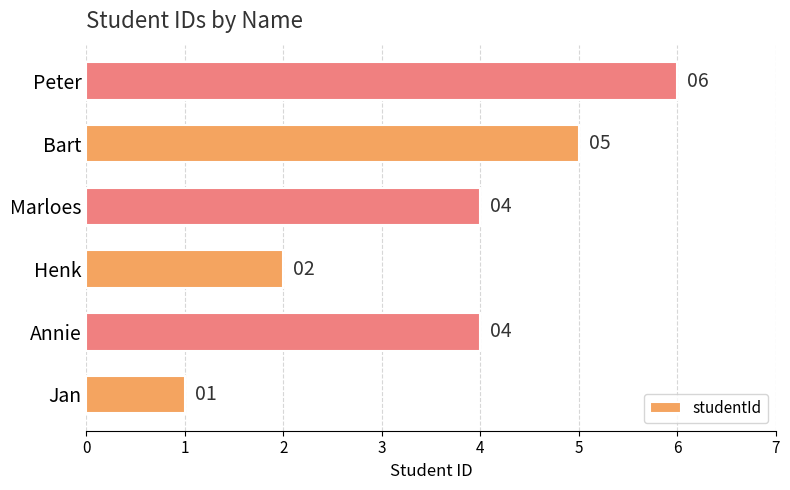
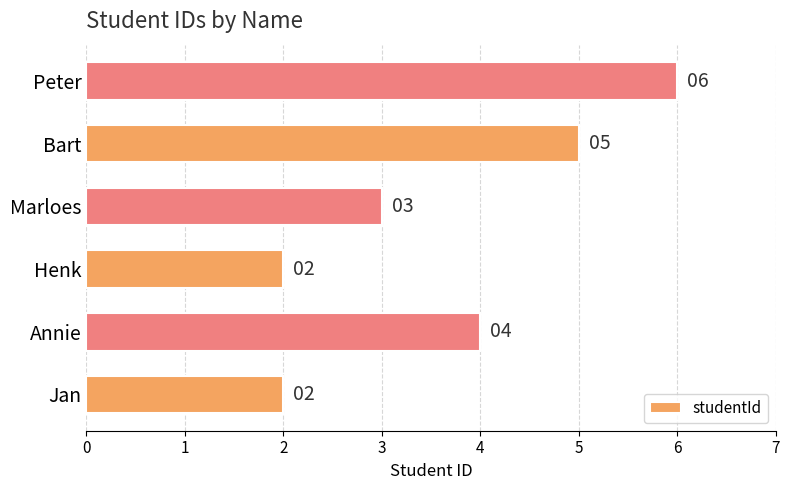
Marloes: 04 -> 03
Jan: 01 -> 02
